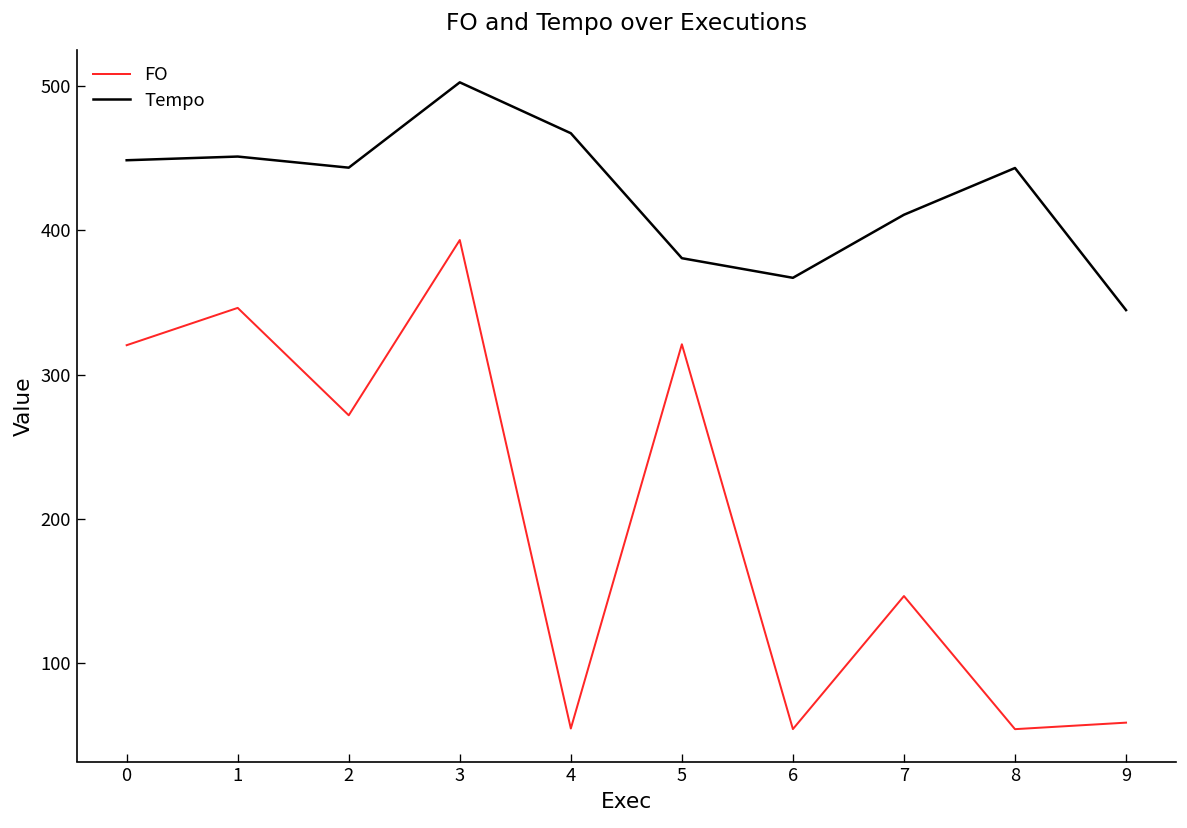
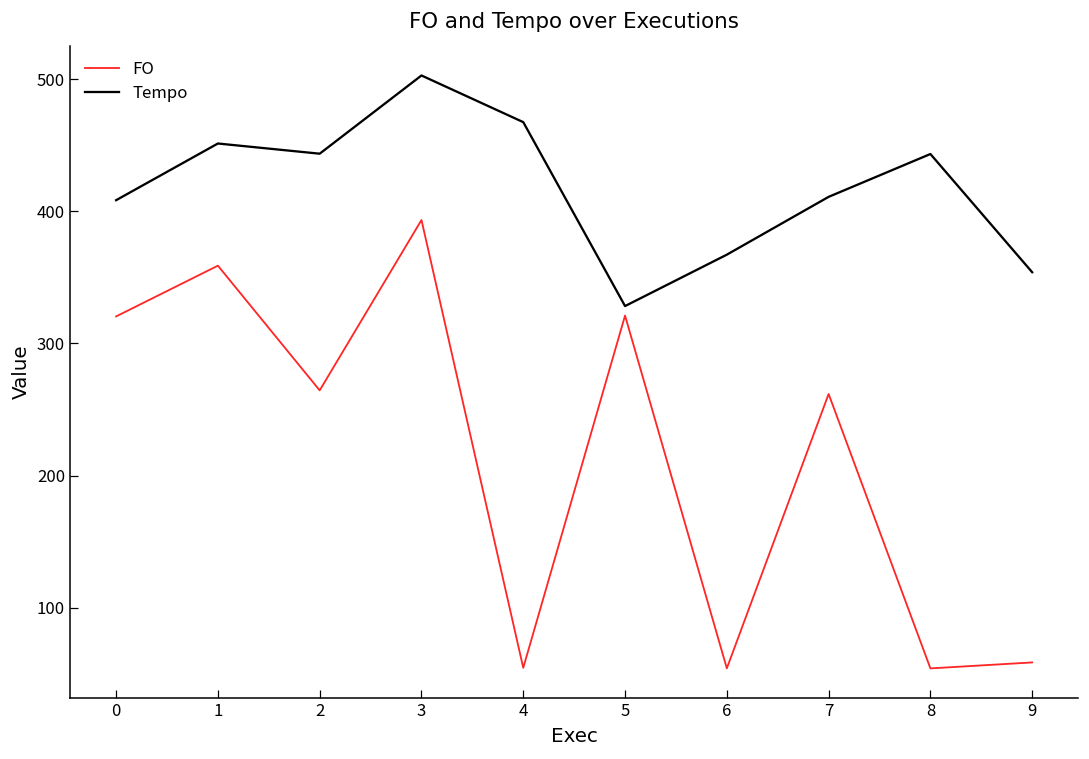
Tempo, 0: 449 -> 408
FO, 1: 346 -> 359
FO, 2: 272 -> 264
Tempo, 5: 381 -> 328
FO, 7: 146 -> 262
Tempo, 9: 345 -> 354
